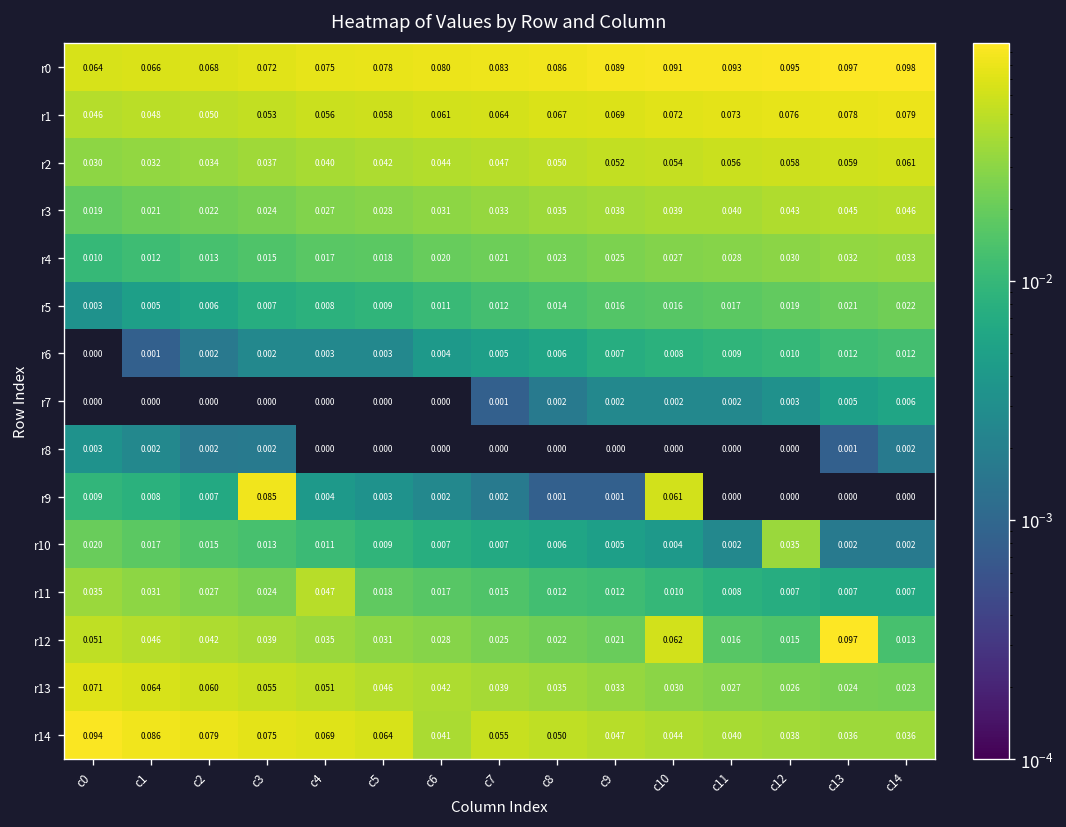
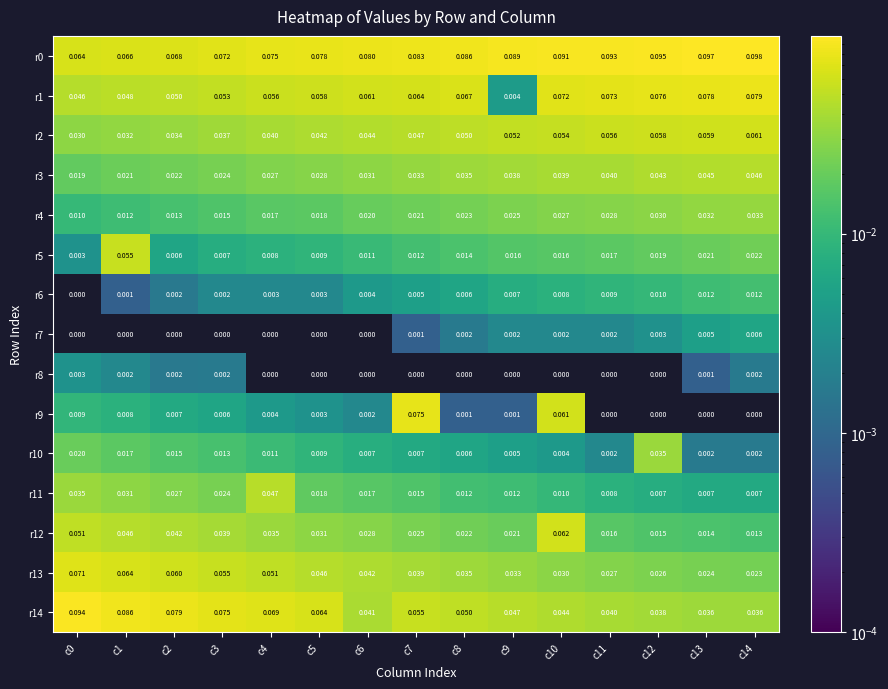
r1, c9: 0.069 -> 0.004
r5, c1: 0.005 -> 0.055
r9, c3: 0.085 -> 0.006
r9, c7: 0.002 -> 0.075
r12, c13: 0.097 -> 0.014
